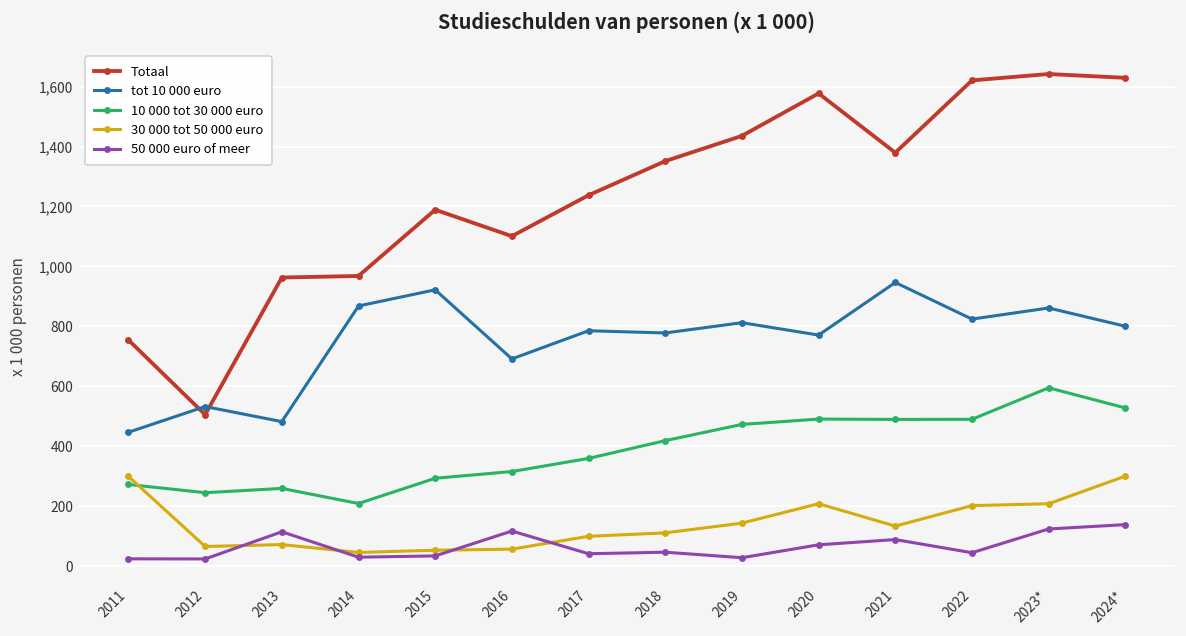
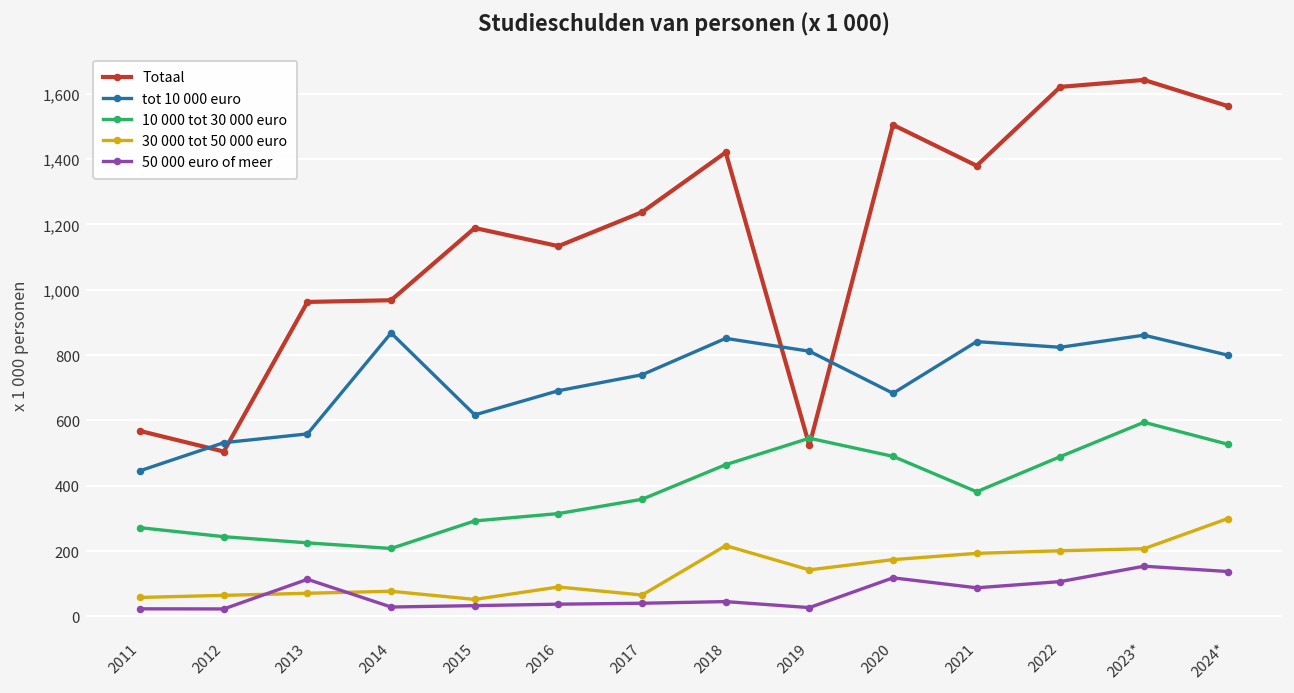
Totaal, 2011: 750 -> 570
30 000 tot 50 000 euro, 2011: 300 -> 60
tot 10 000 euro, 2013: 480 -> 560
10 000 tot 30 000 euro, 2013: 260 -> 230
30 000 tot 50 000 euro, 2014: 40 -> 80
tot 10 000 euro, 2015: 920 -> 620
Totaal, 2016: 1,100 -> 1,130
30 000 tot 50 000 euro, 2016: 60 -> 90
50 000 euro of meer, 2016: 120 -> 40
tot 10 000 euro, 2017: 790 -> 740
30 000 tot 50 000 euro, 2017: 100 -> 70
Totaal, 2018: 1,350 -> 1,420
tot 10 000 euro, 2018: 780 -> 850
10 000 tot 30 000 euro, 2018: 420 -> 460
30 000 tot 50 000 euro, 2018: 110 -> 220
Totaal, 2019: 1,440 -> 520
10 000 tot 30 000 euro, 2019: 470 -> 550
Totaal, 2020: 1,580 -> 1,500
tot 10 000 euro, 2020: 770 -> 680
30 000 tot 50 000 euro, 2020: 210 -> 170
50 000 euro of meer, 2020: 70 -> 120
tot 10 000 euro, 2021: 950 -> 840
10 000 tot 30 000 euro, 2021: 490 -> 380
30 000 tot 50 000 euro, 2021: 130 -> 190
50 000 euro of meer, 2022: 40 -> 110
50 000 euro of meer, 2023*: 120 -> 150
Totaal, 2024*: 1,630 -> 1,560
